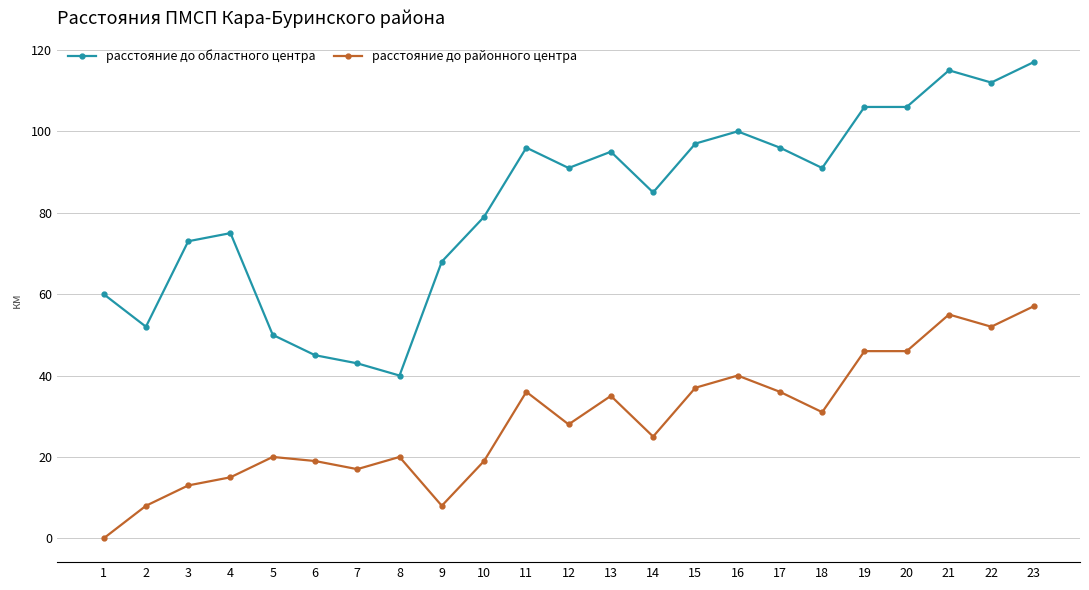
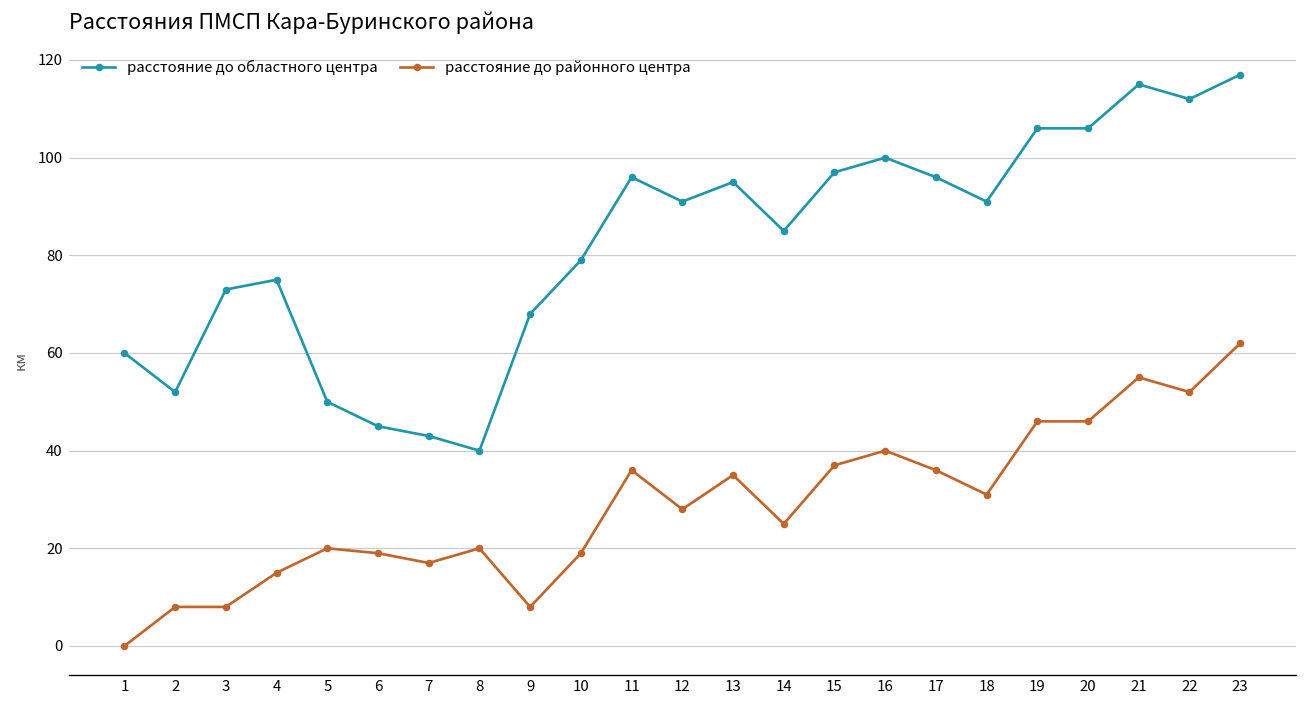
расстояние до районного центра, 3: 13 -> 8
расстояние до районного центра, 23: 57 -> 62
